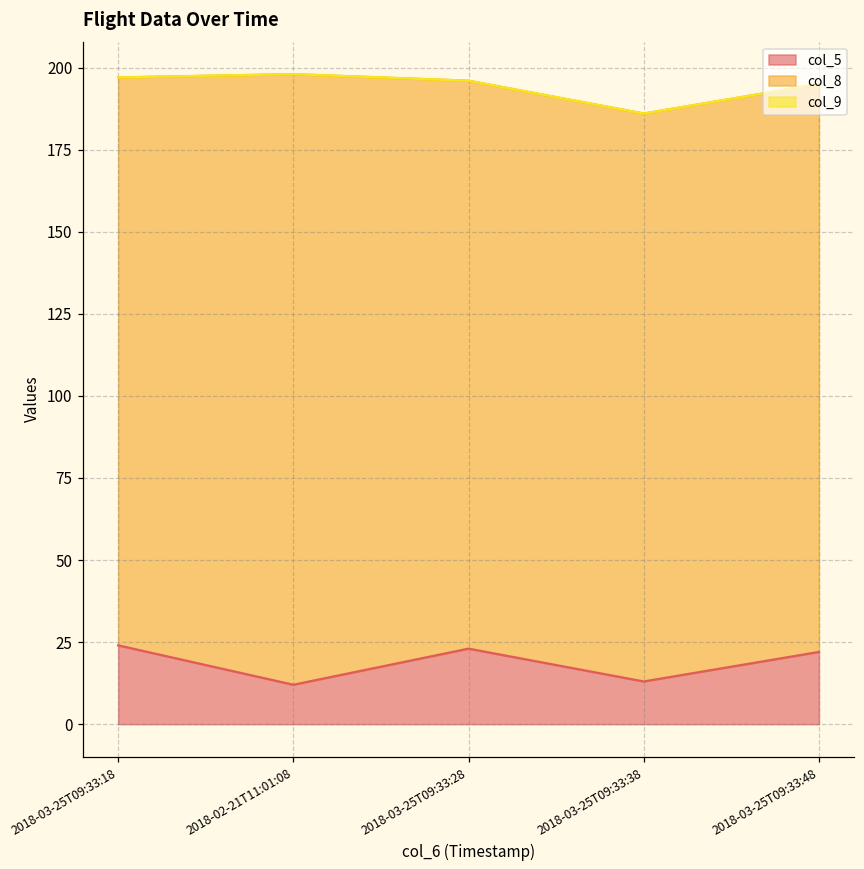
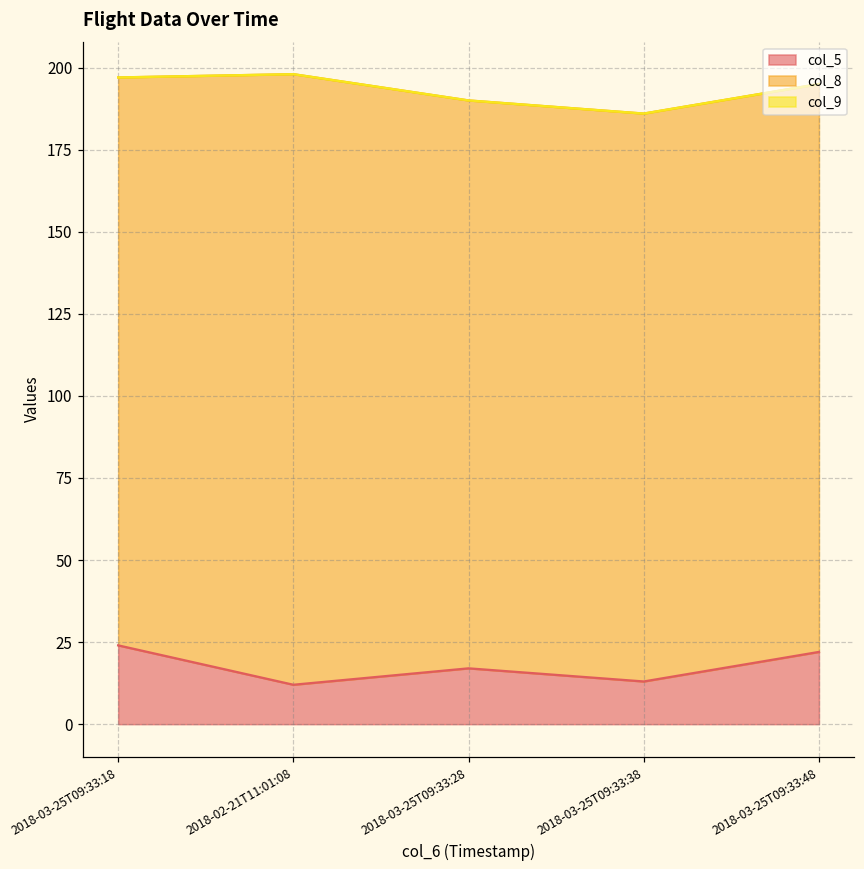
col_5, 2018-03-25T09:33:28: 23 -> 17
